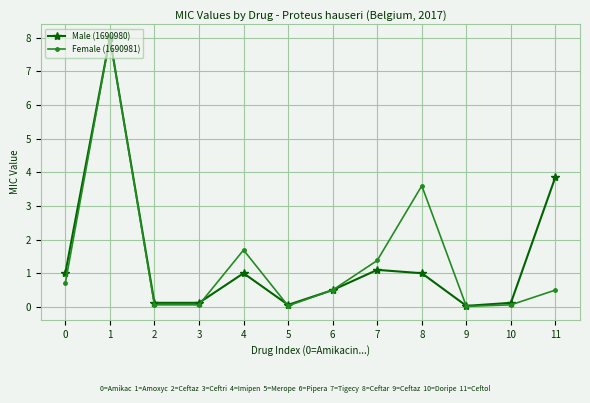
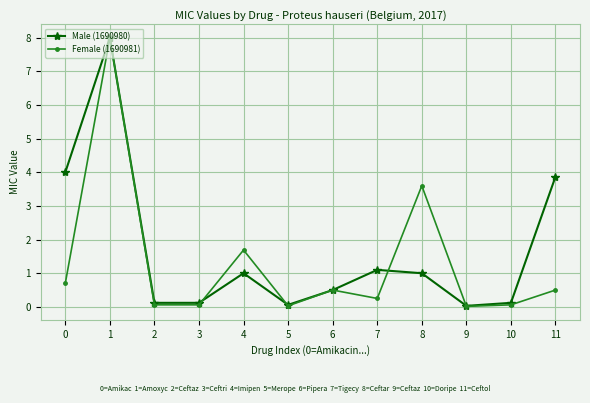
Male (1690980), 0: 1 -> 4
Female (1690981), 7: 1.4 -> 0.3
